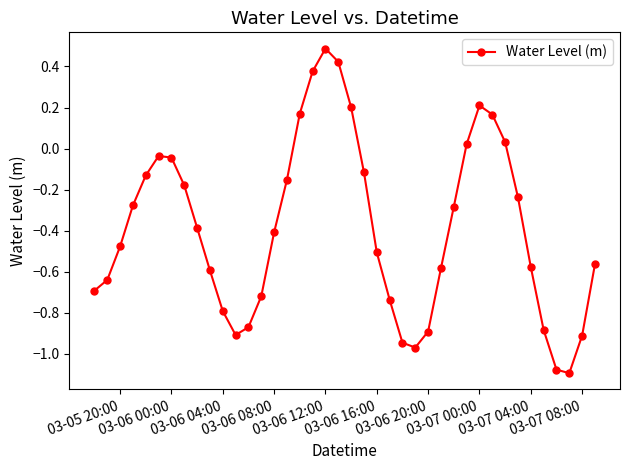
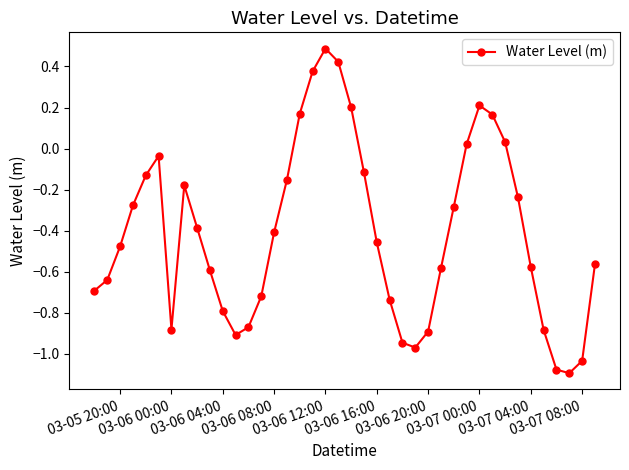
03-06 00:00: -0.04 -> -0.88
03-06 16:00: -0.51 -> -0.46
03-07 08:00: -0.91 -> -1.03
